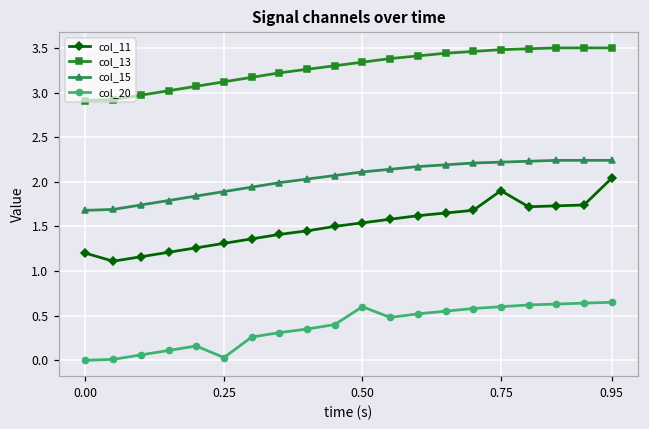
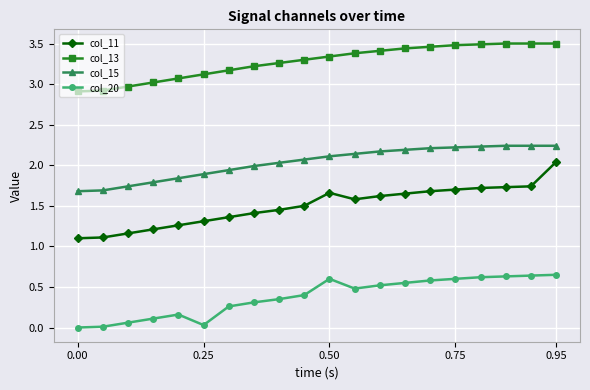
col_11, 0.00: 1.2 -> 1.1
col_11, 0.50: 1.5 -> 1.7
col_11, 0.75: 1.9 -> 1.7
